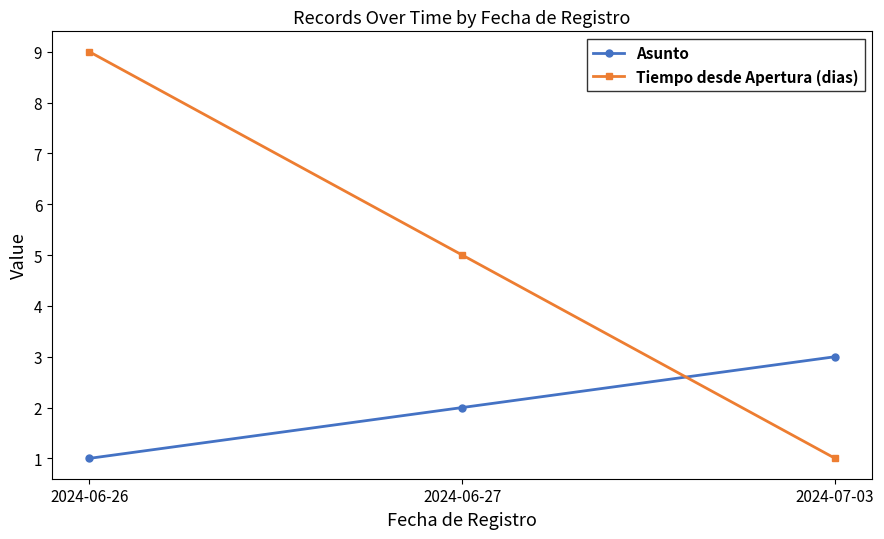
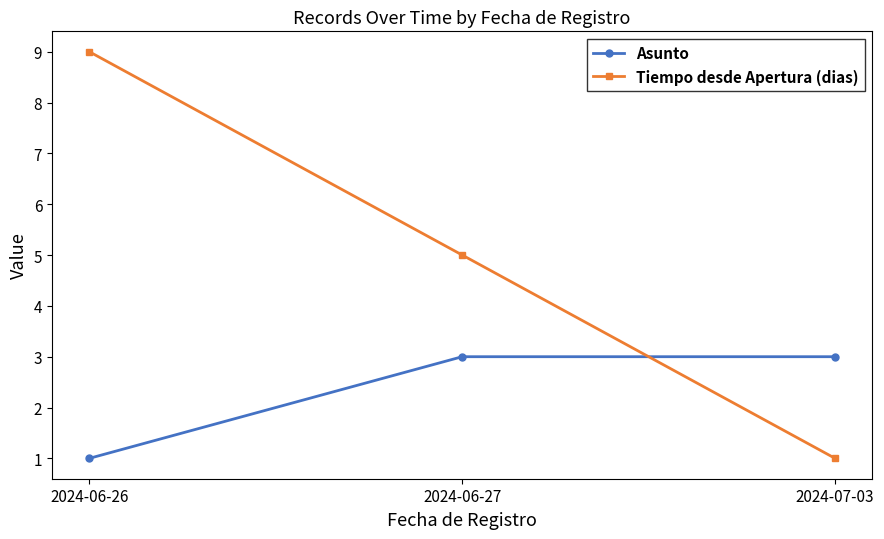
Asunto, 2024-06-27: 2 -> 3
